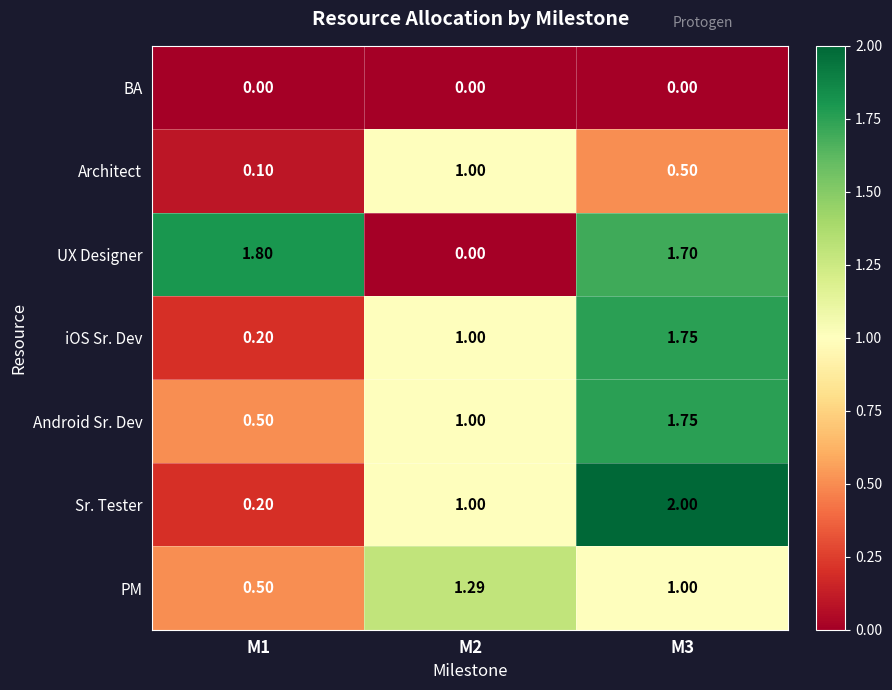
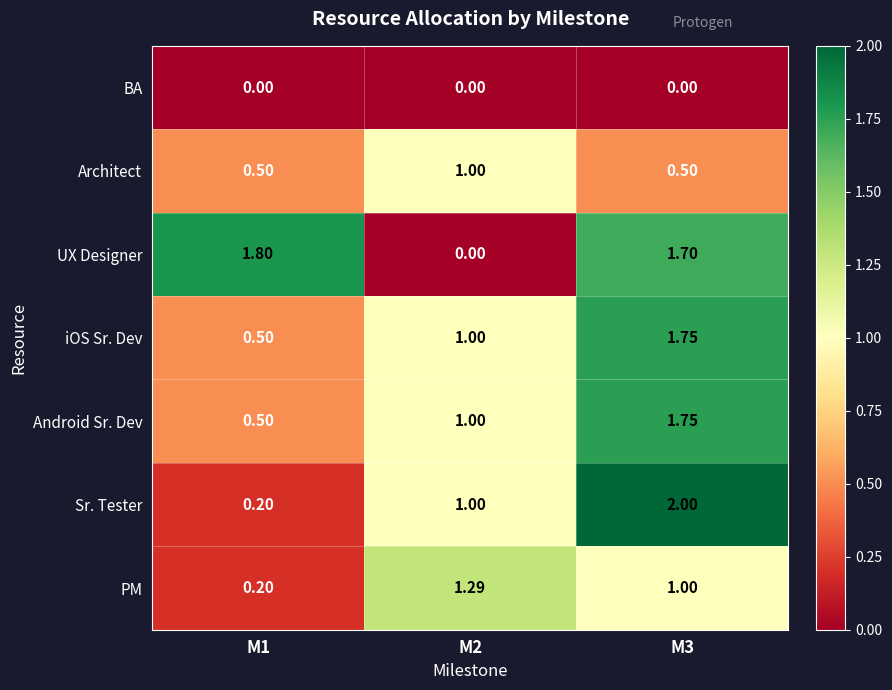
Architect, M1: 0.10 -> 0.50
iOS Sr. Dev, M1: 0.20 -> 0.50
PM, M1: 0.50 -> 0.20
